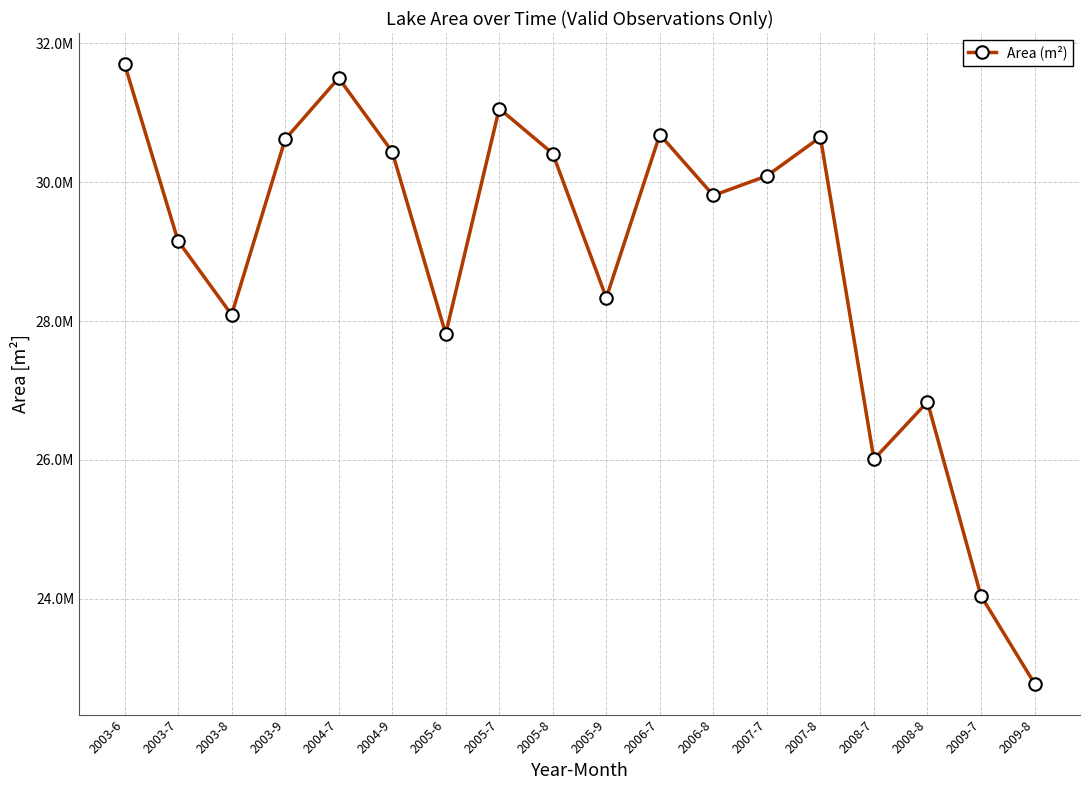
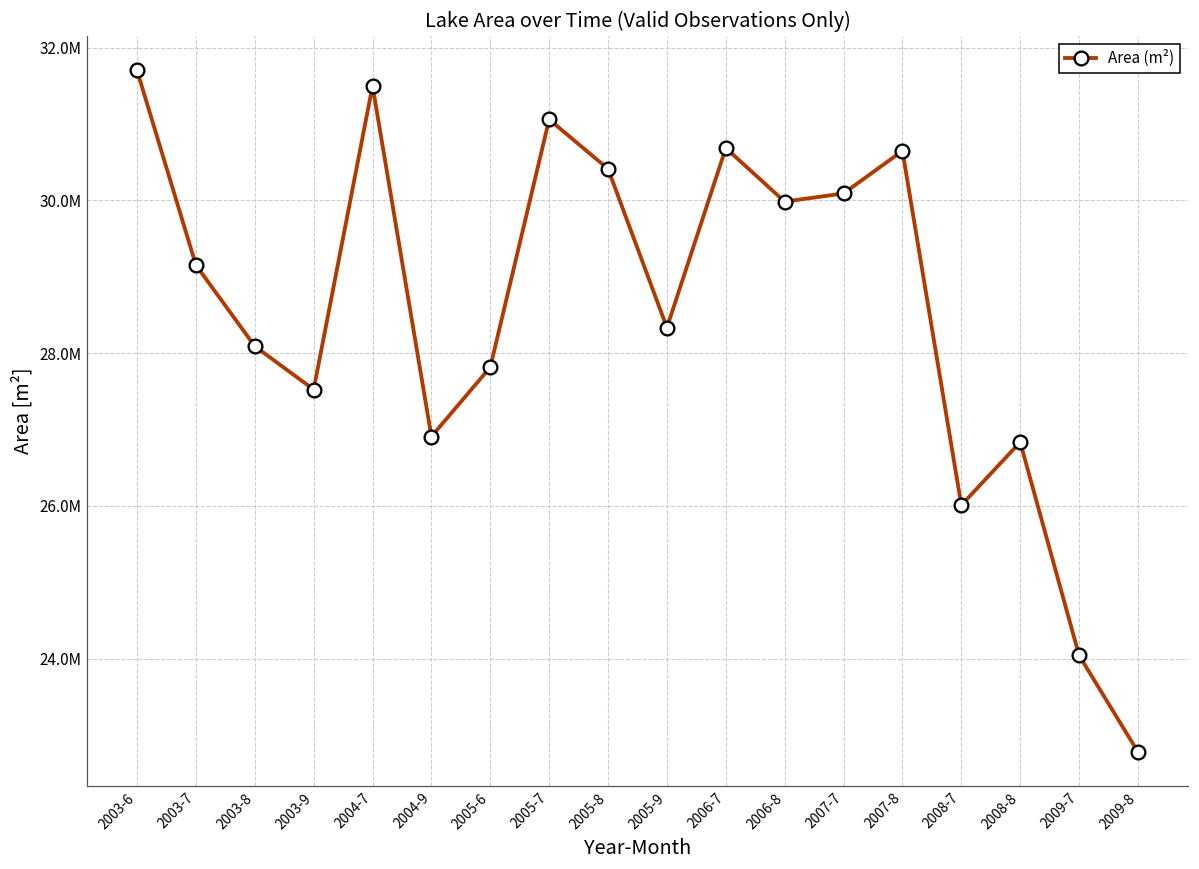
2003-9: 30600000 -> 27500000
2004-9: 30400000 -> 26900000
2006-8: 29800000 -> 30000000
